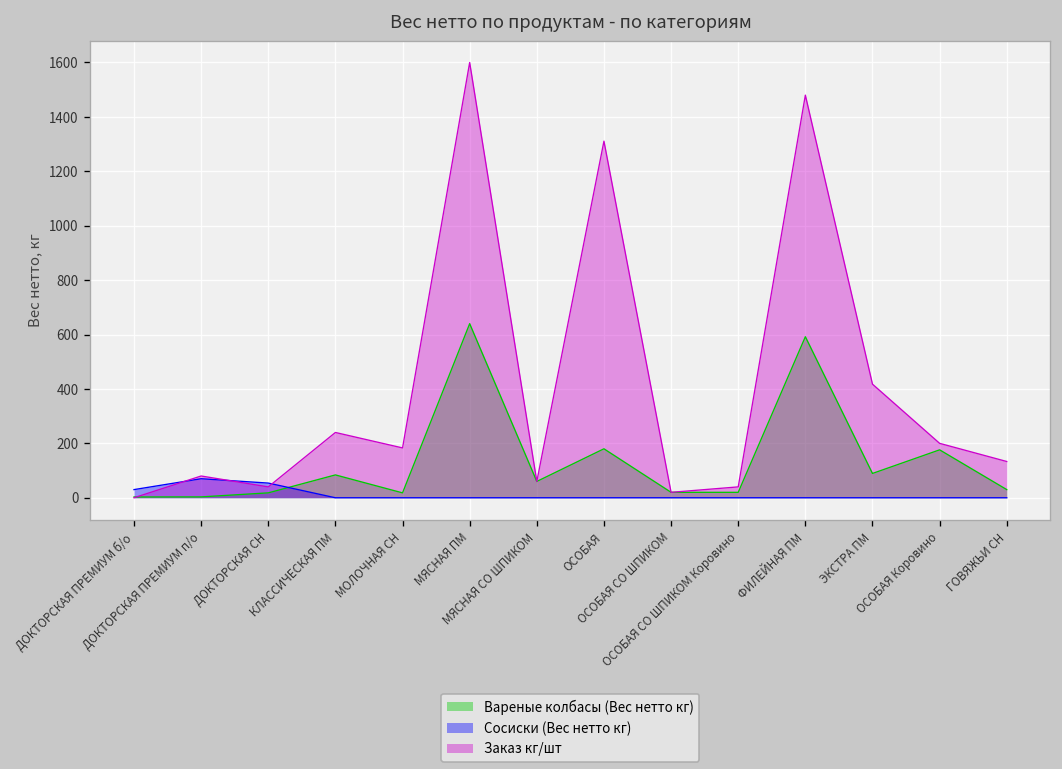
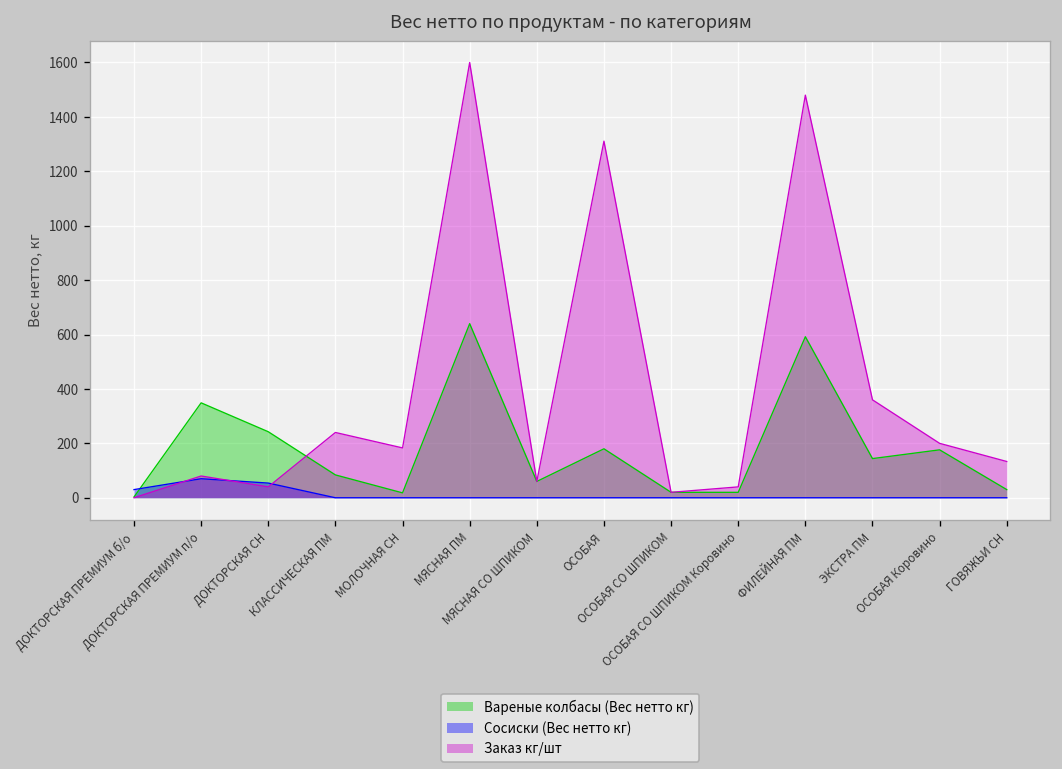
Вареные колбасы (Вес нетто кг), ДОКТОРСКАЯ ПРЕМИУМ п/о: 0 -> 350
Вареные колбасы (Вес нетто кг), ДОКТОРСКАЯ СН: 20 -> 240
Вареные колбасы (Вес нетто кг), ЭКСТРА ПМ: 90 -> 140
Заказ кг/шт, ЭКСТРА ПМ: 420 -> 360
